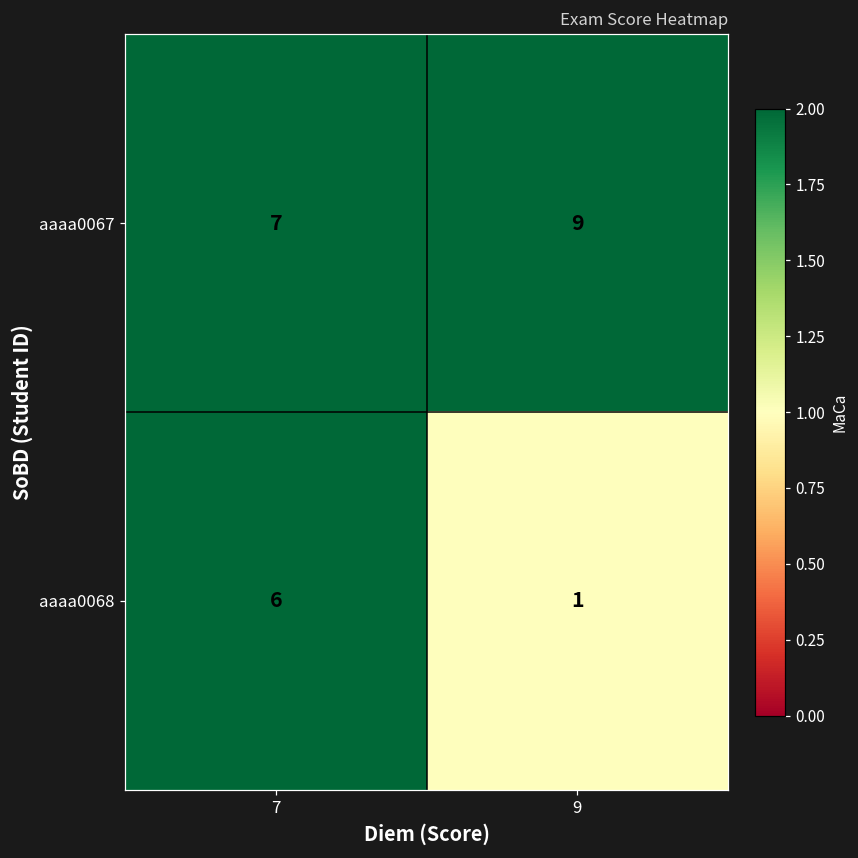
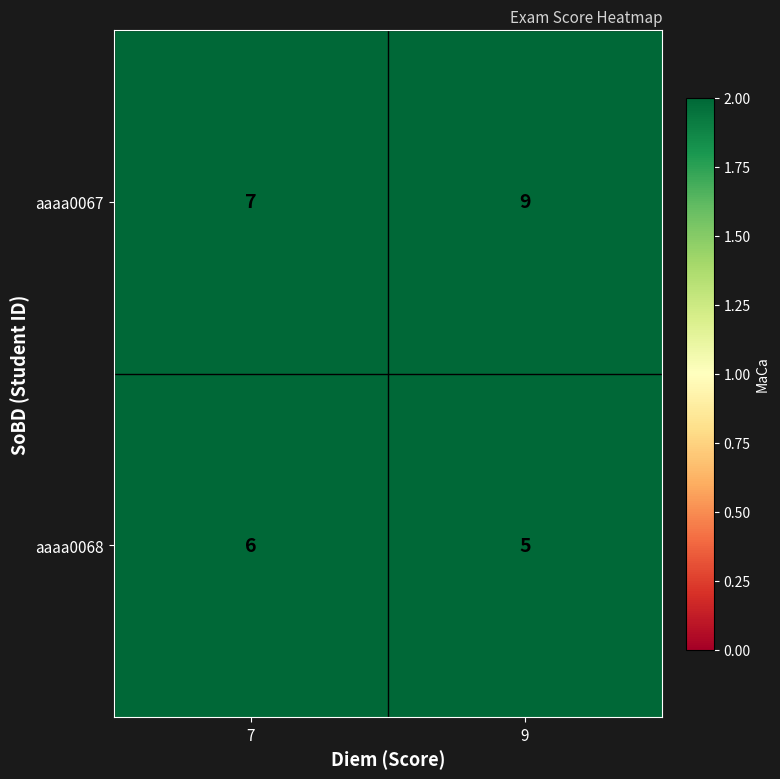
aaaa0068, 9: 1 -> 5
